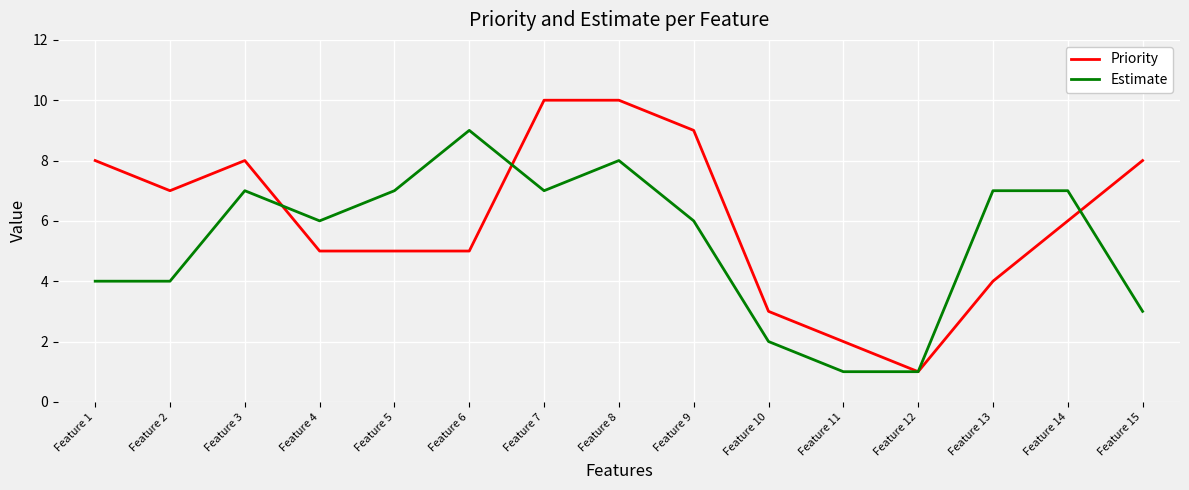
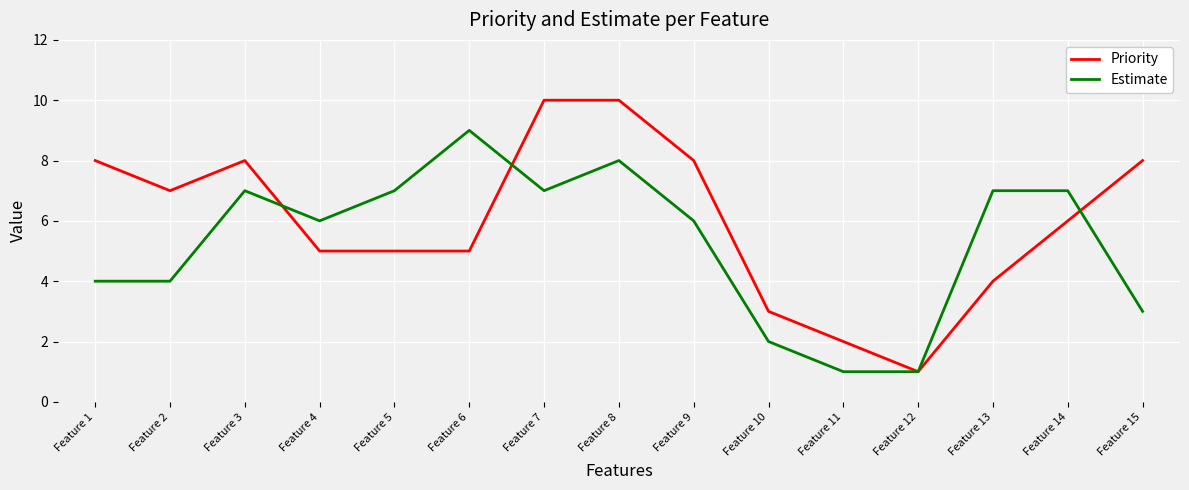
Priority, Feature 9: 9 -> 8
